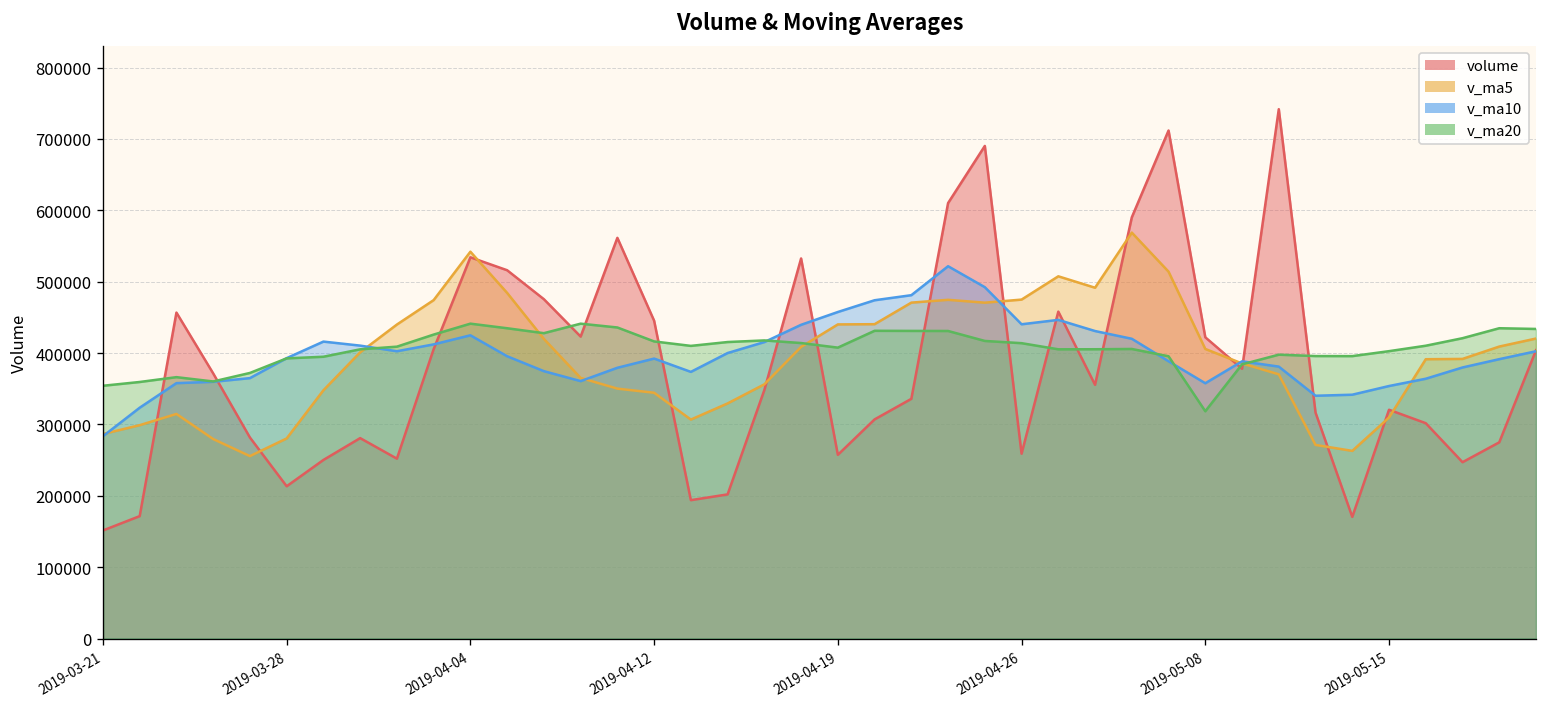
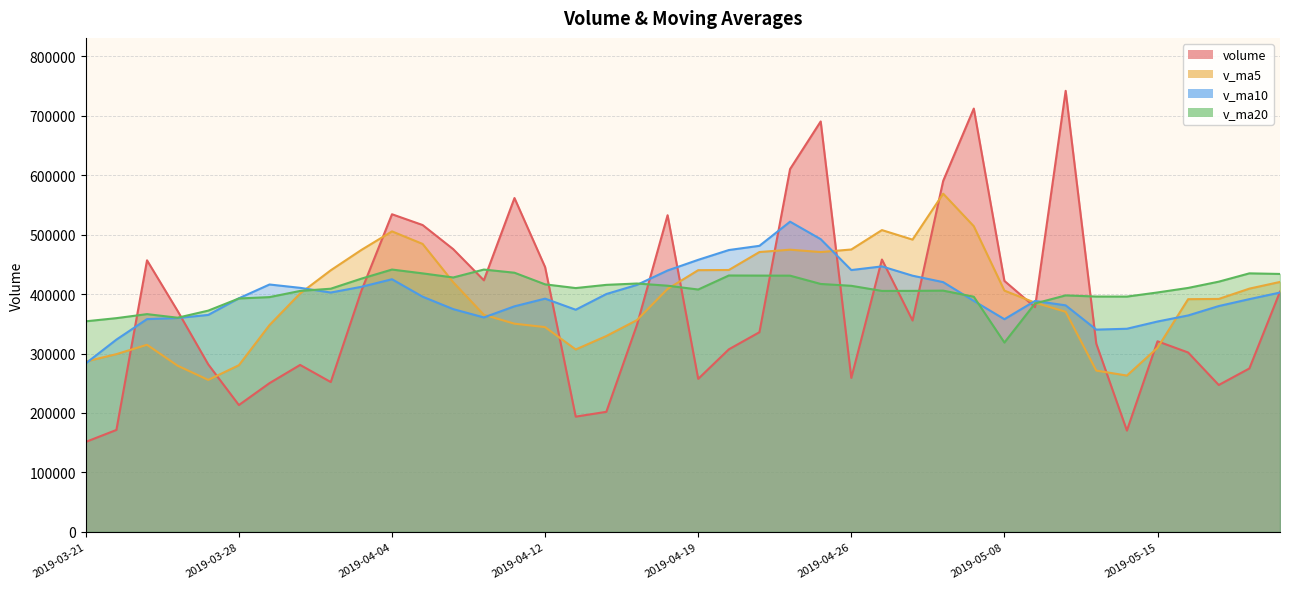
v_ma5, 2019-04-04: 540000 -> 510000
